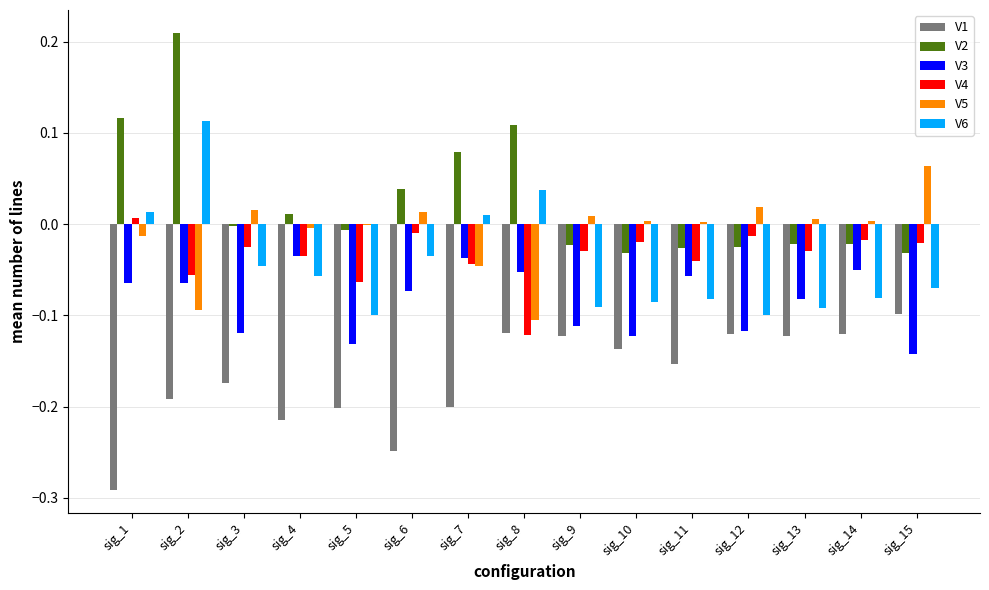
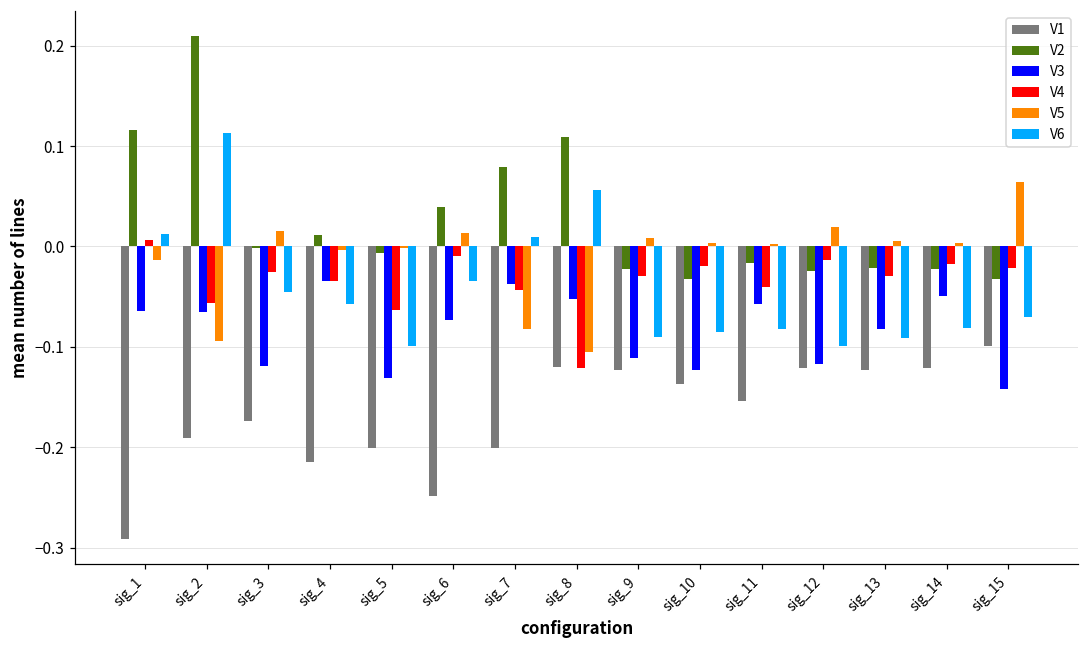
V5, sig_7: -0.05 -> -0.08
V6, sig_8: 0.04 -> 0.06
V2, sig_11: -0.03 -> -0.02
